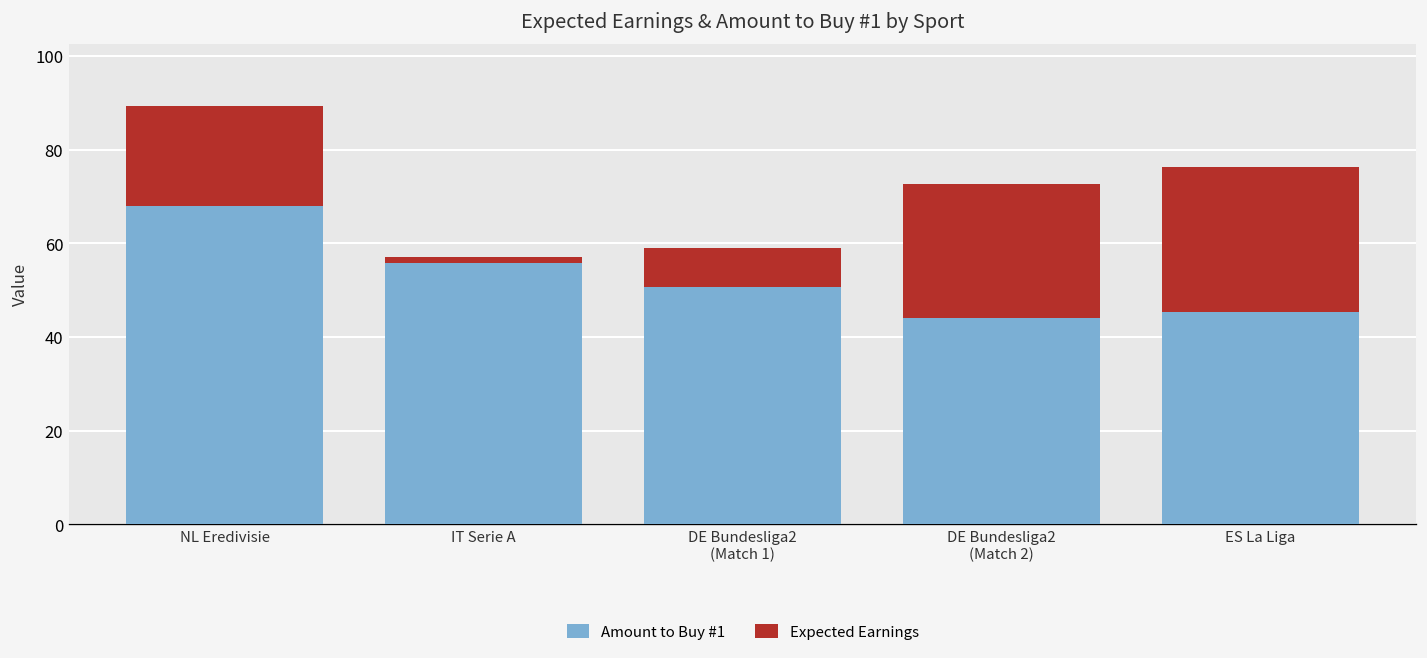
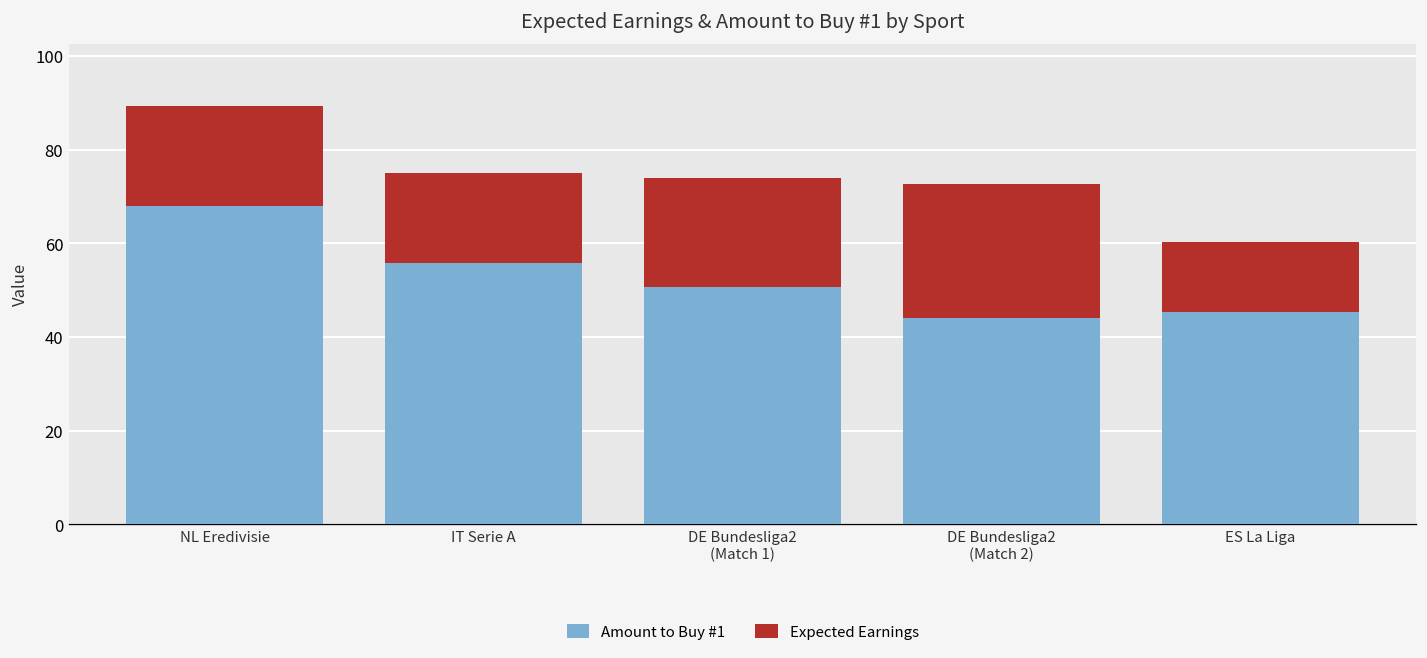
Expected Earnings, IT Serie A: 1 -> 19
Expected Earnings, DE Bundesliga2 (Match 1): 8 -> 23
Expected Earnings, ES La Liga: 31 -> 15
